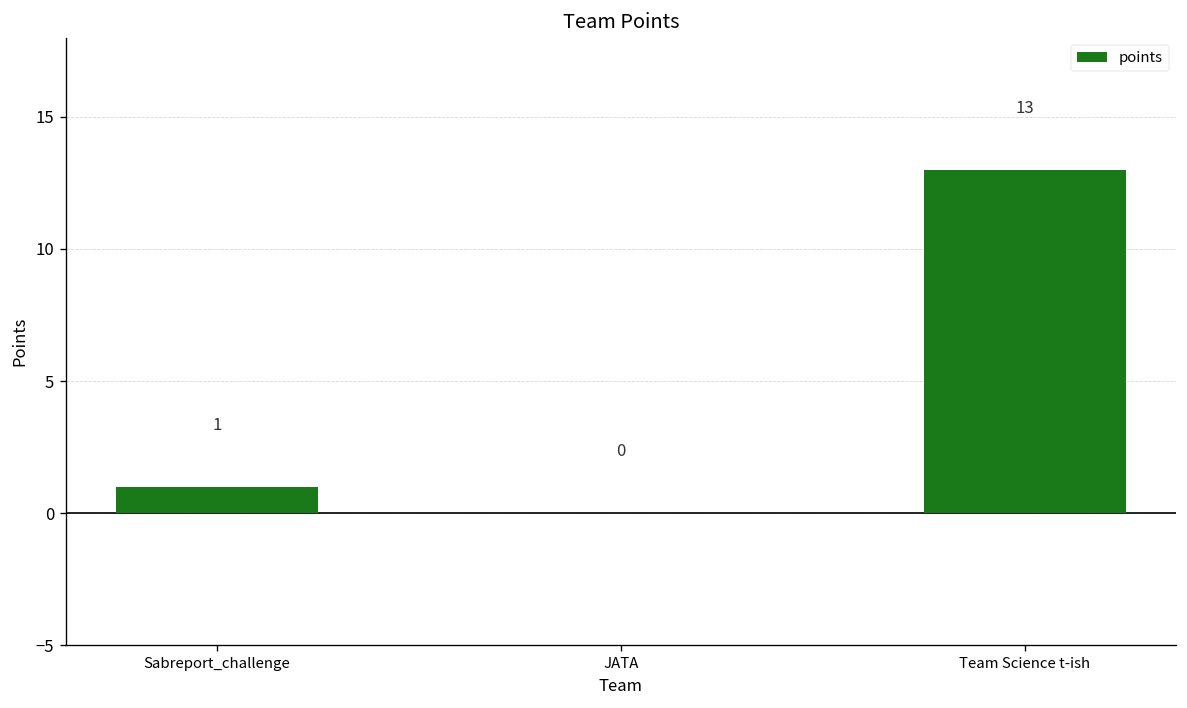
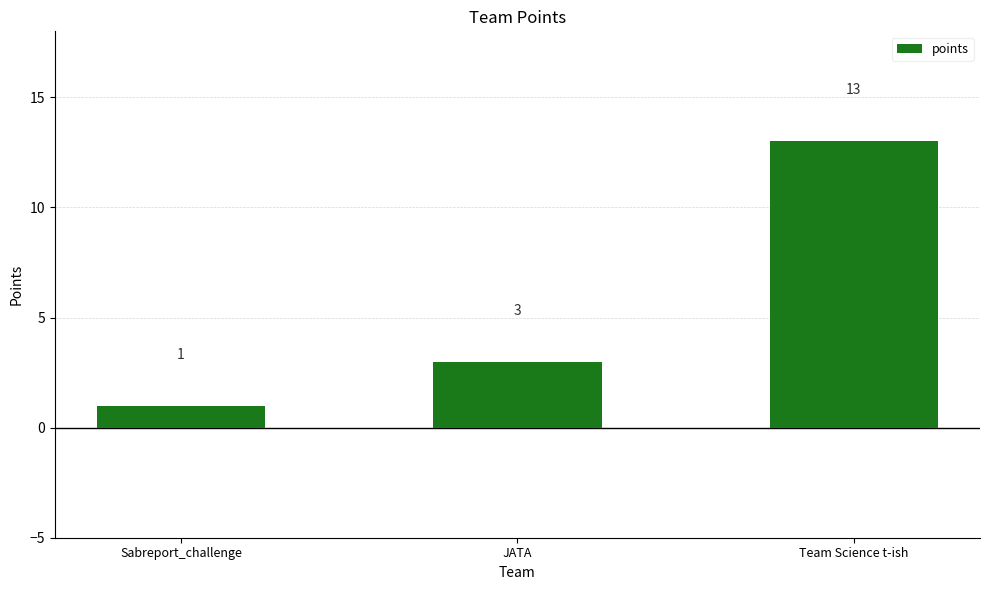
JATA: 0 -> 3
